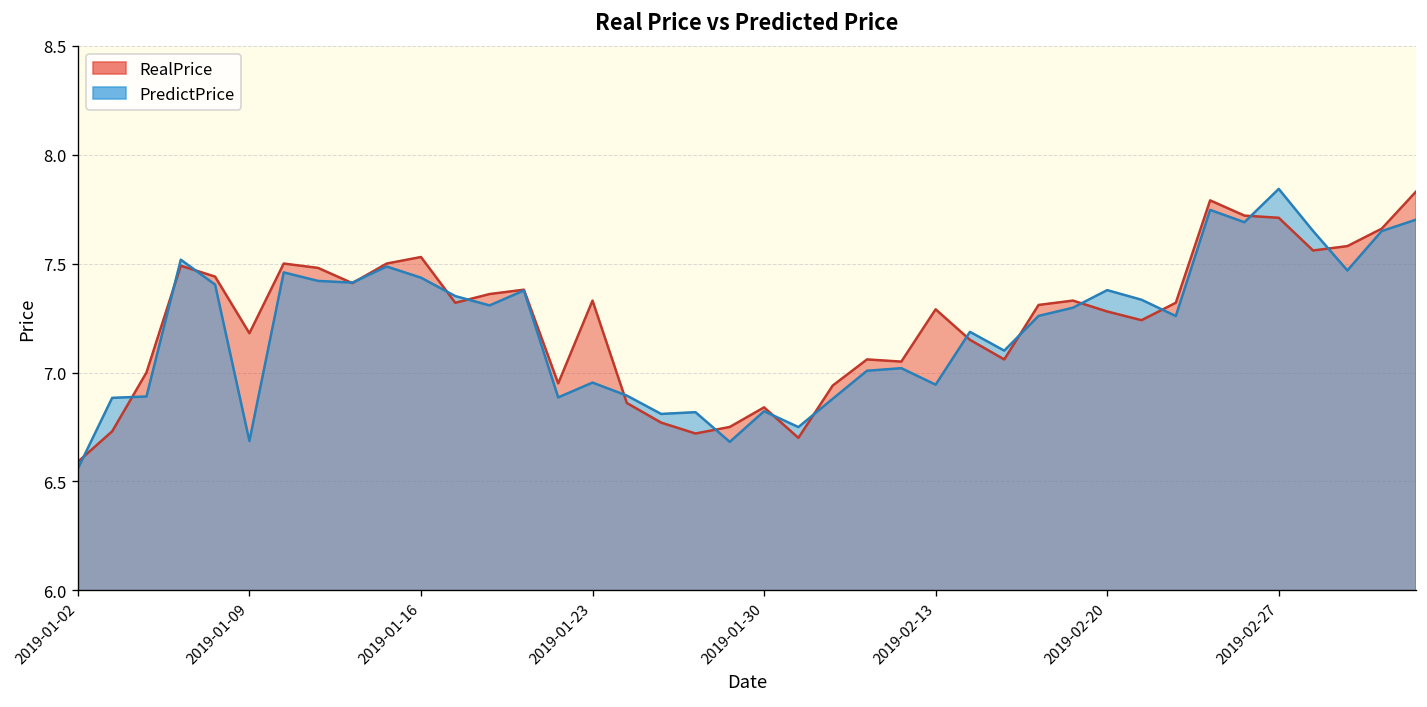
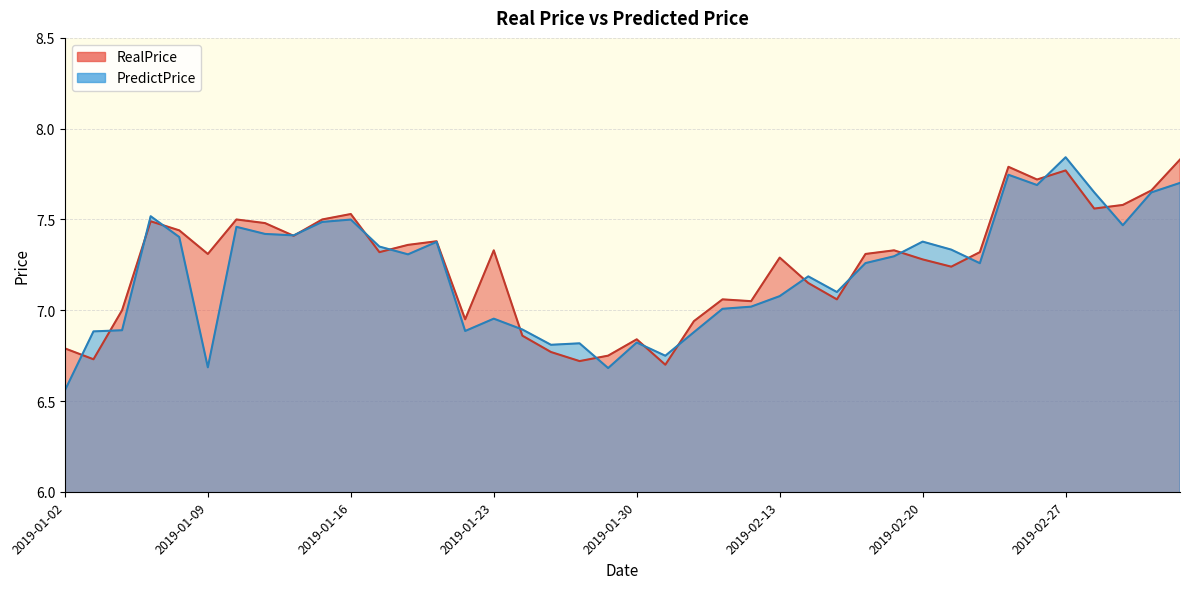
RealPrice, 2019-01-02: 6.59 -> 6.79
RealPrice, 2019-01-09: 7.18 -> 7.31
PredictPrice, 2019-01-16: 7.44 -> 7.50
PredictPrice, 2019-02-13: 6.94 -> 7.08
RealPrice, 2019-02-27: 7.71 -> 7.77
